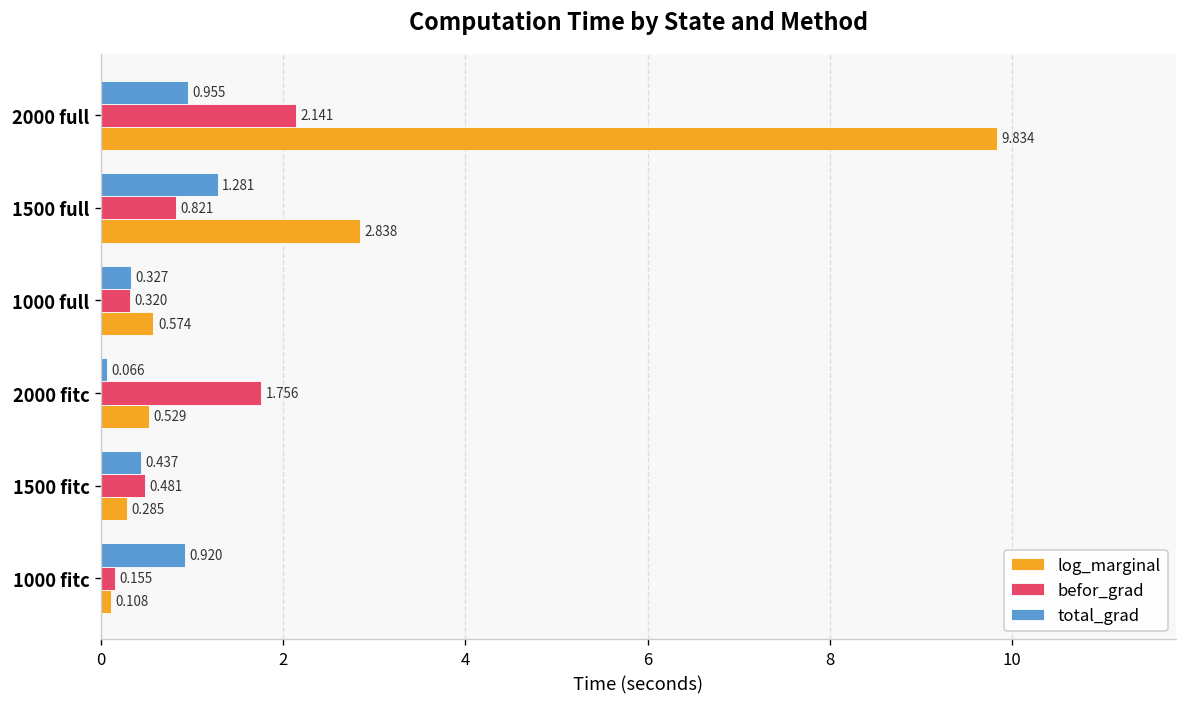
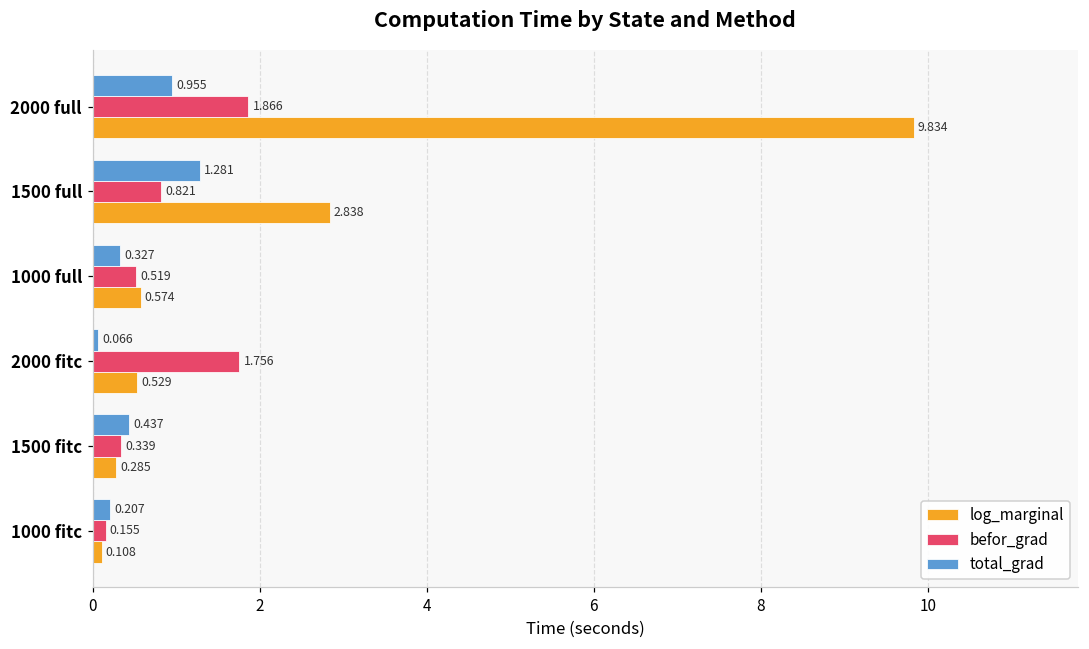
befor_grad, 2000 full: 2.141 -> 1.866
befor_grad, 1000 full: 0.320 -> 0.519
befor_grad, 1500 fitc: 0.481 -> 0.339
total_grad, 1000 fitc: 0.920 -> 0.207
